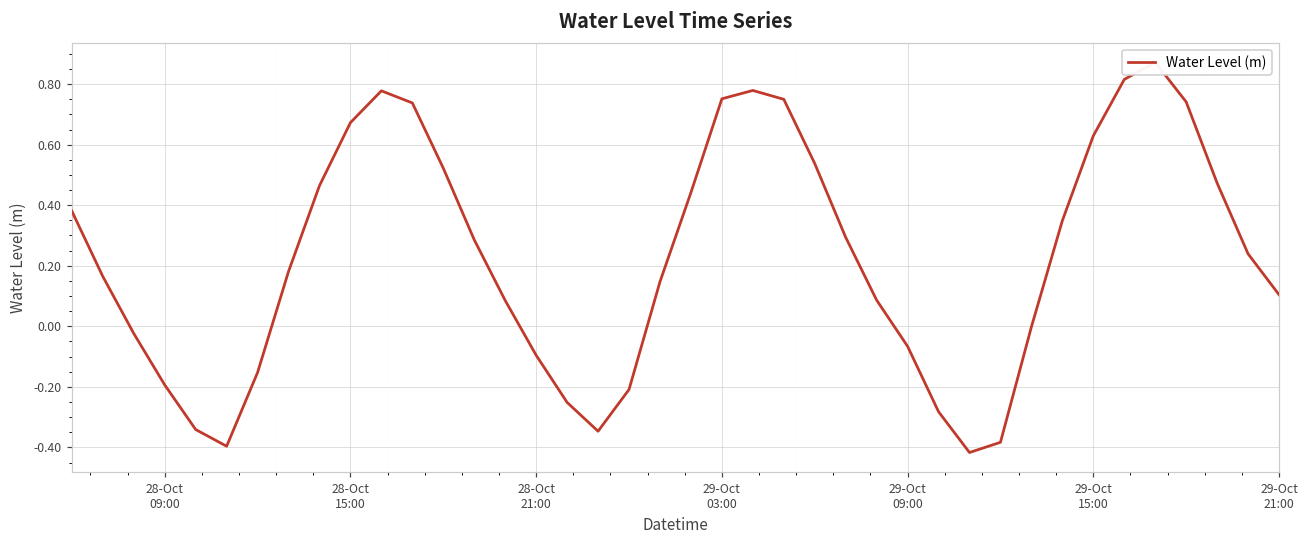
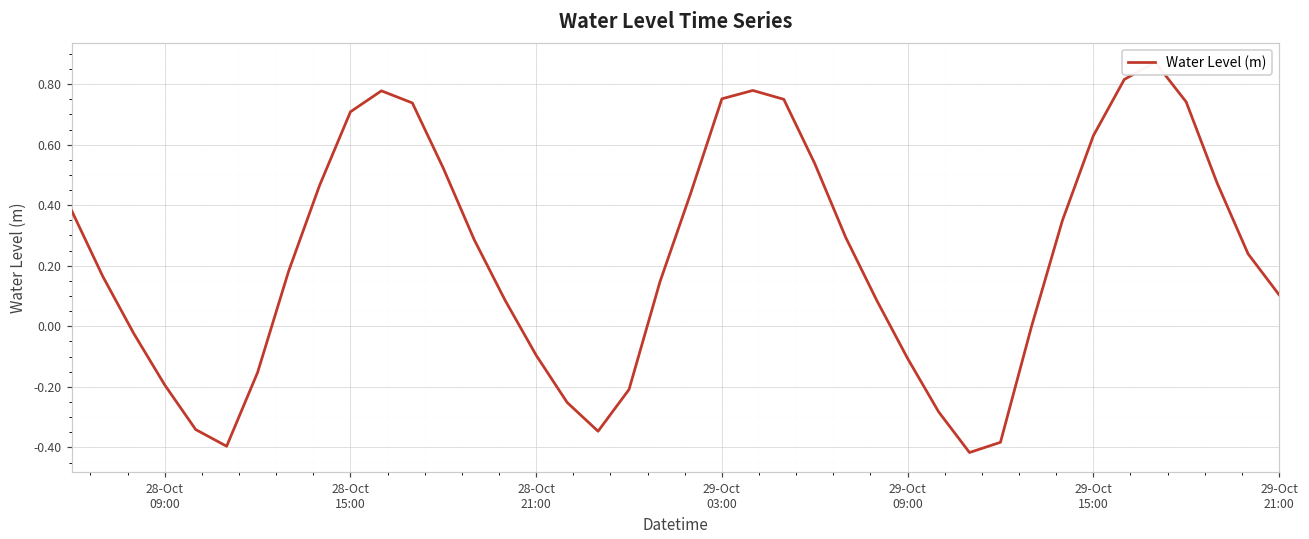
28-Oct 15:00: 0.67 -> 0.71
29-Oct 09:00: -0.07 -> -0.11
